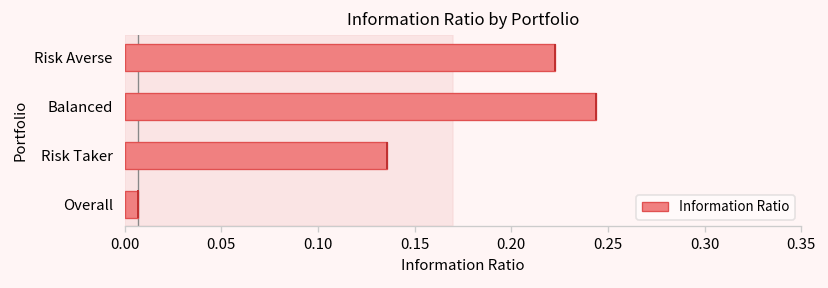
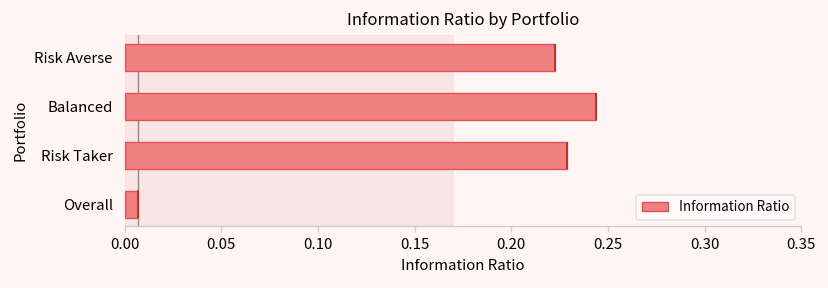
Risk Taker: 0.136 -> 0.229
